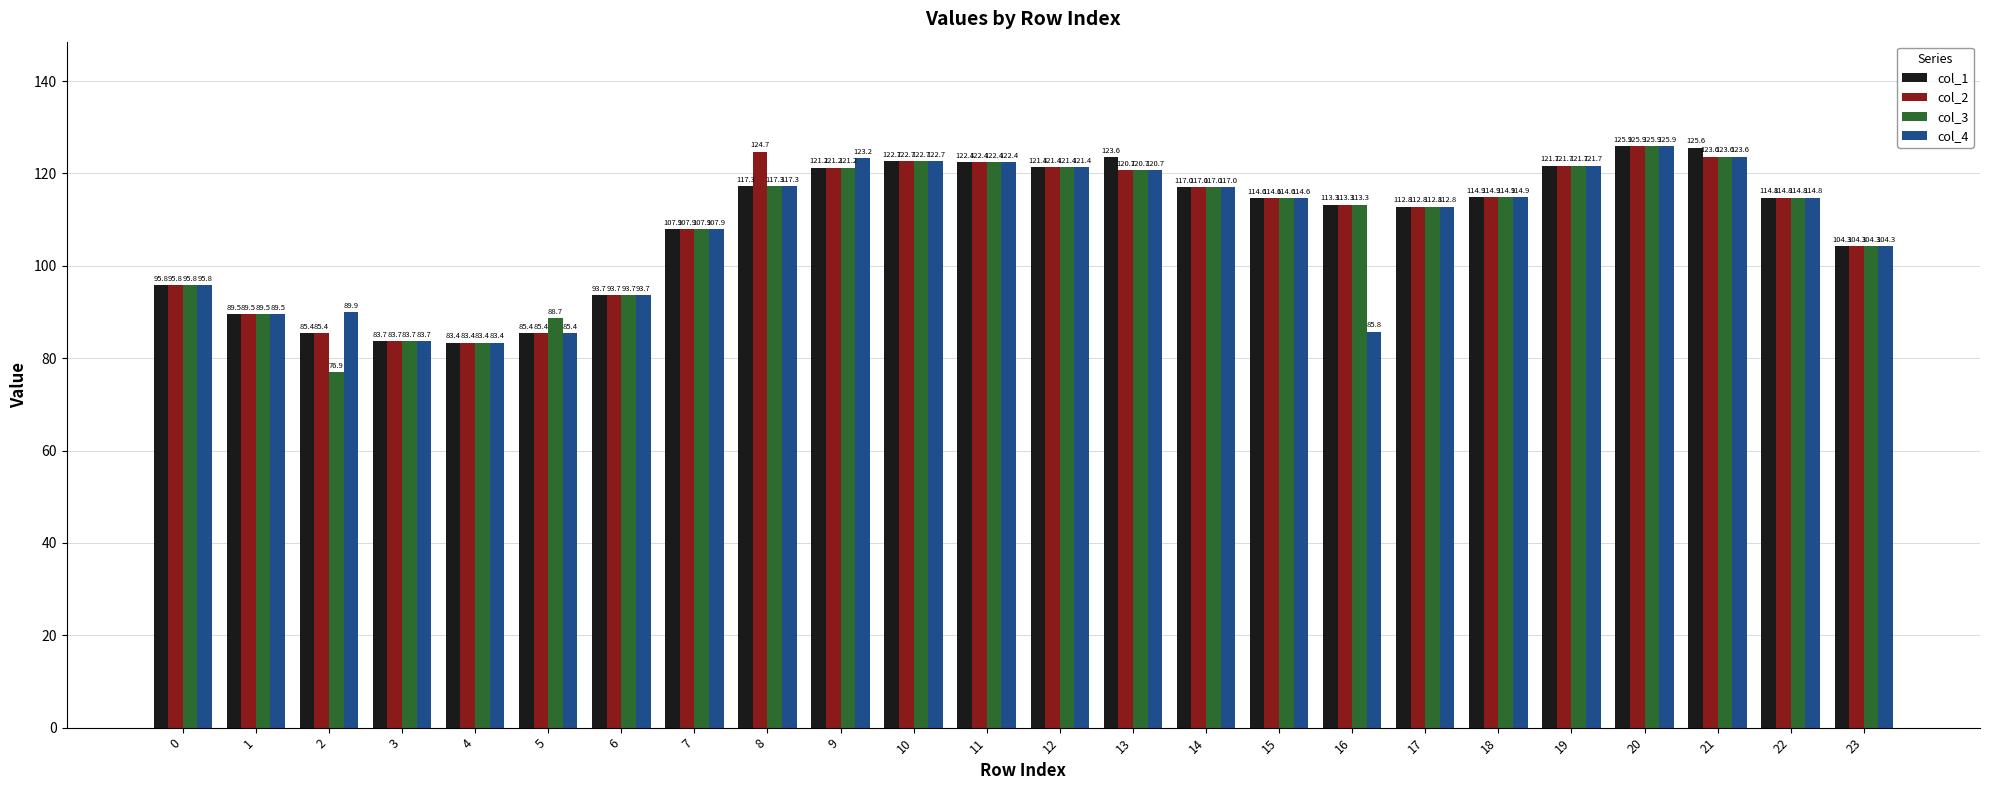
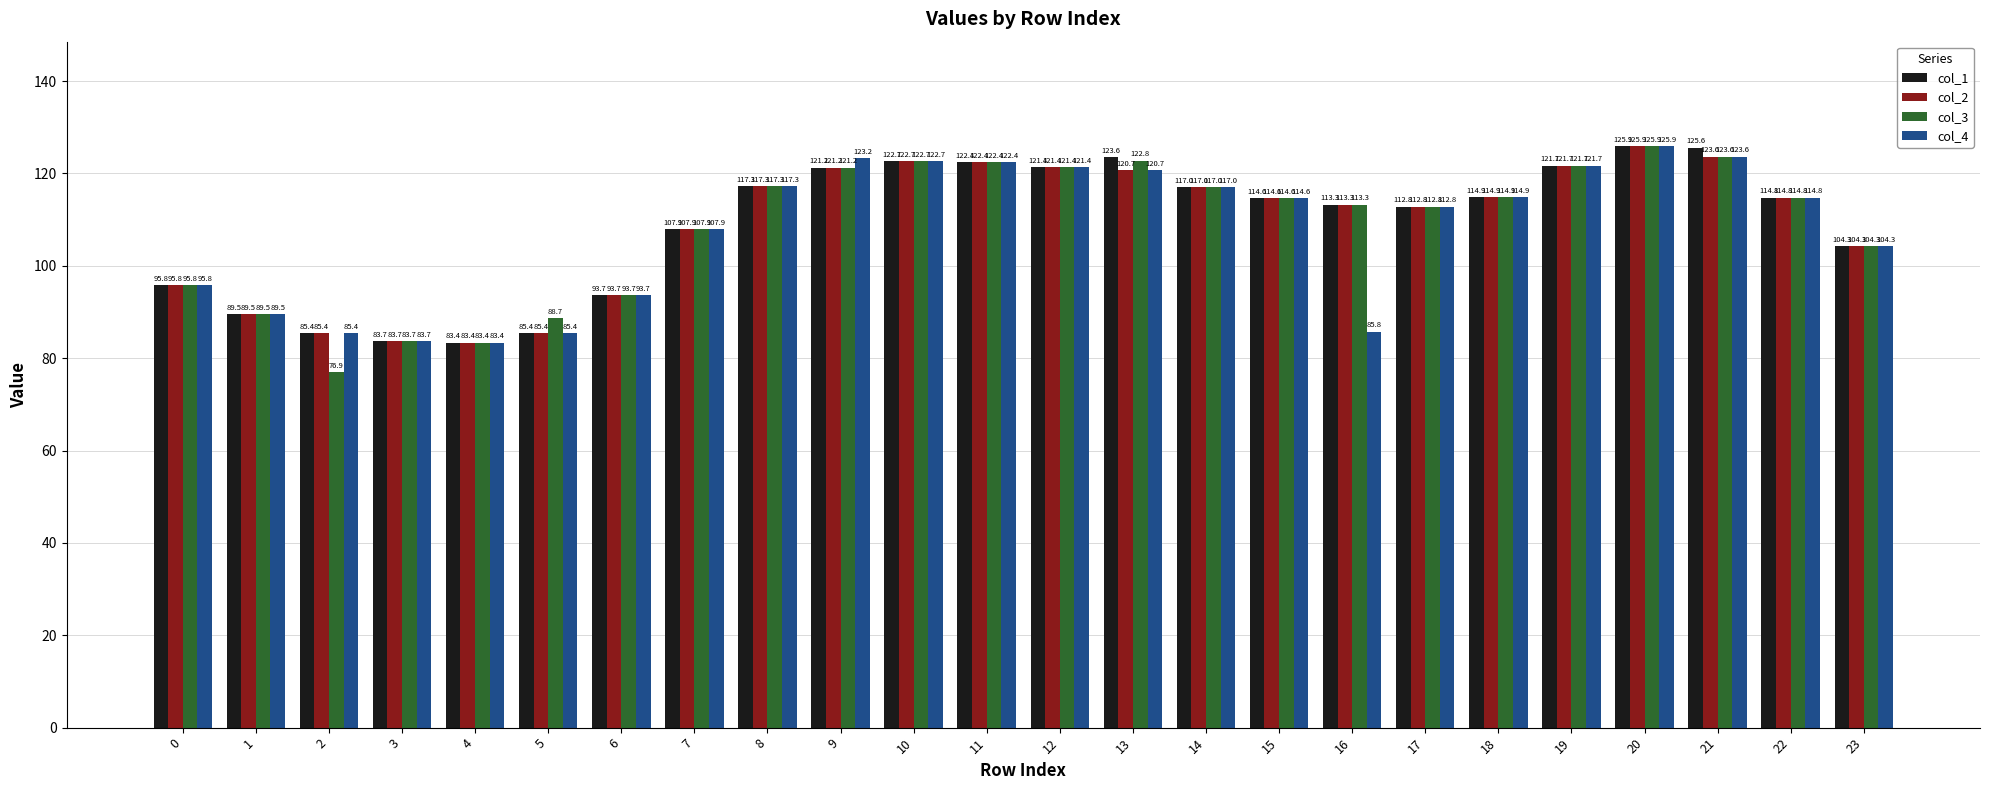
col_4, 2: 89.9 -> 85.4
col_2, 8: 124.7 -> 117.3
col_3, 13: 120.7 -> 122.8
